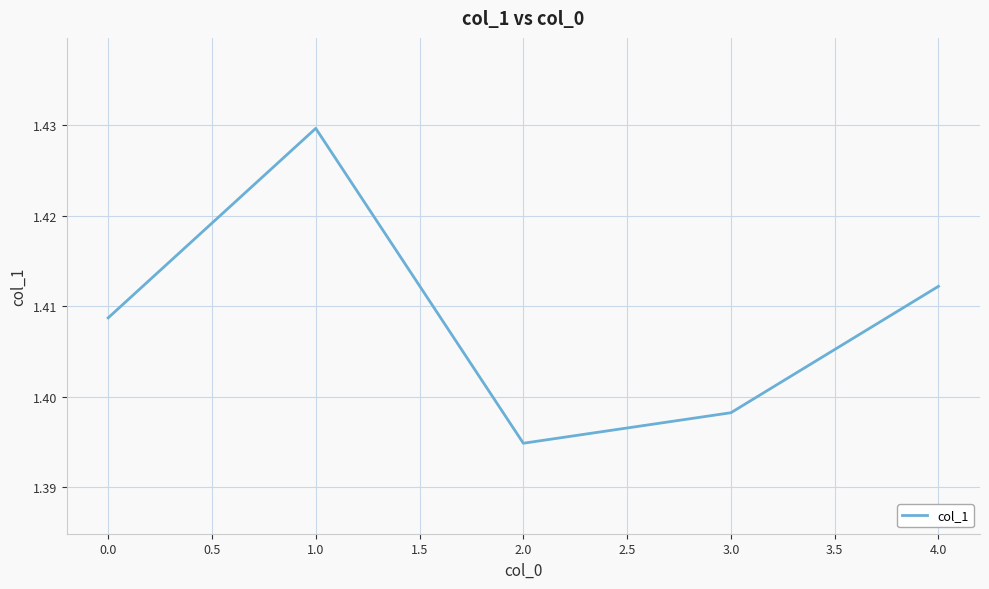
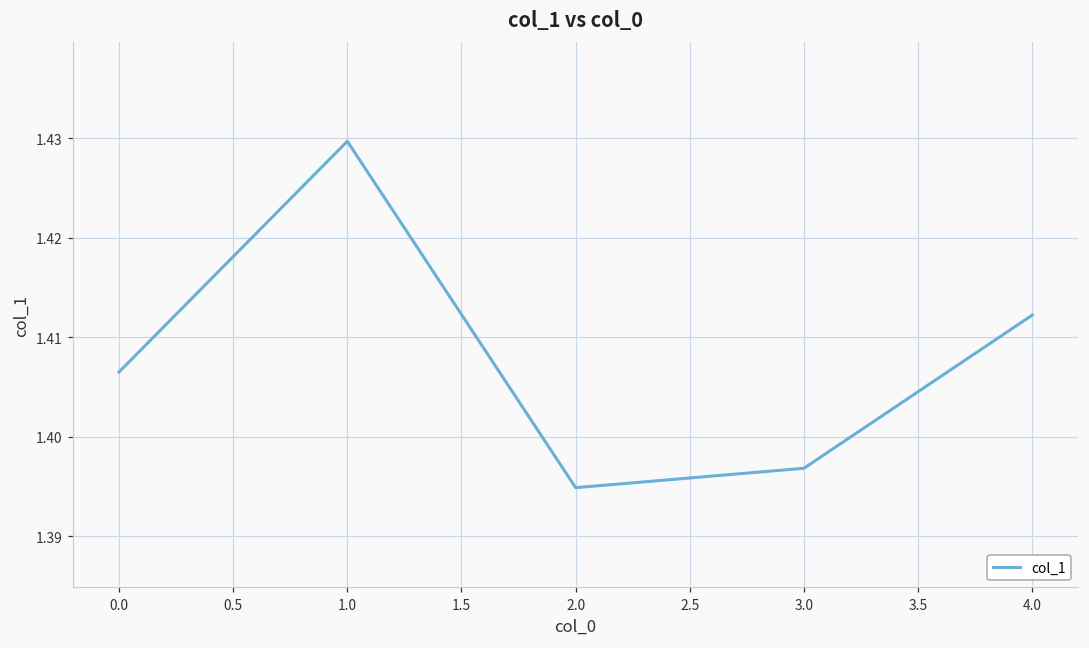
0.0: 1.409 -> 1.406
3.0: 1.398 -> 1.397
